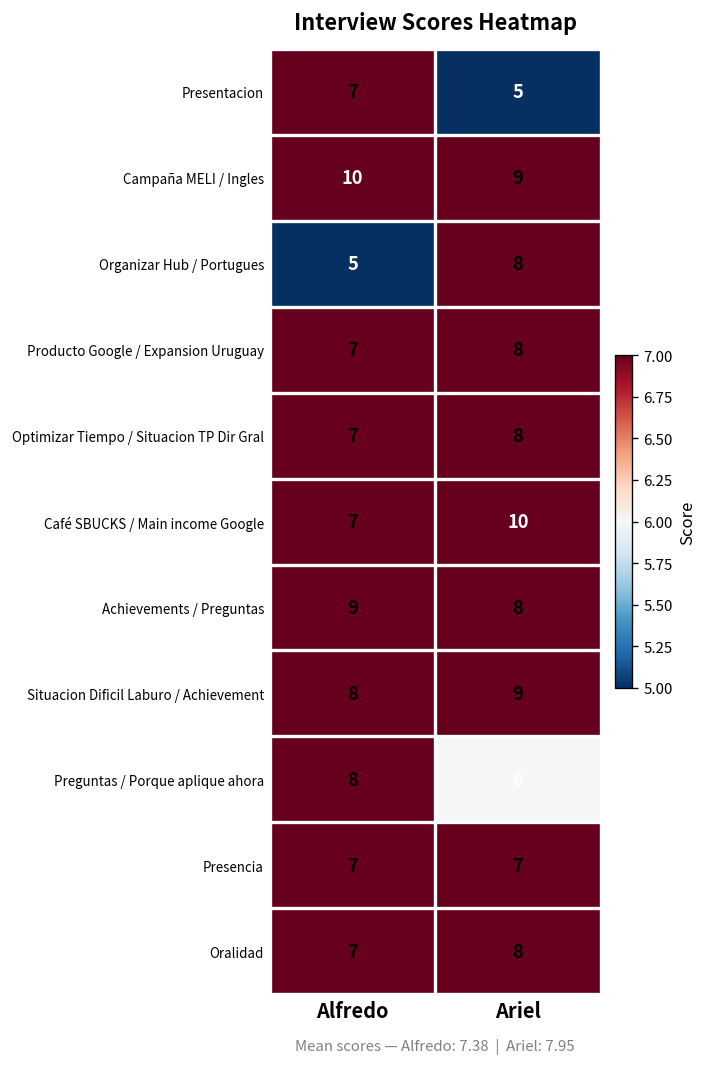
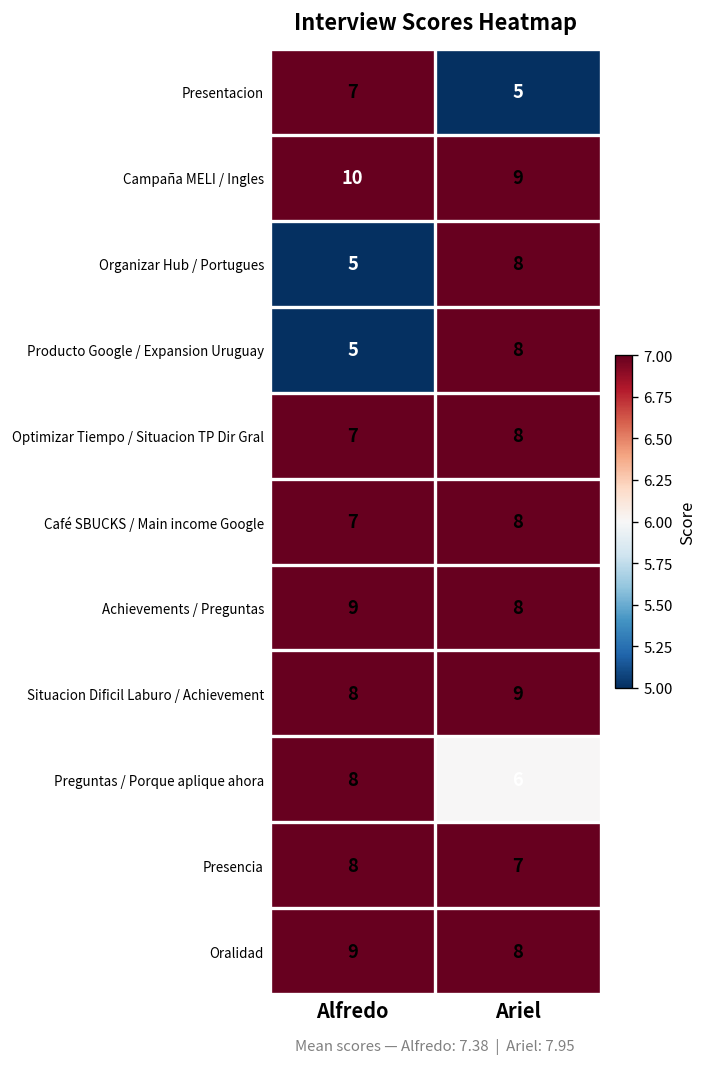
Producto Google / Expansion Uruguay, Alfredo: 7 -> 5
Café SBUCKS / Main income Google, Ariel: 10 -> 8
Presencia, Alfredo: 7 -> 8
Oralidad, Alfredo: 7 -> 9
